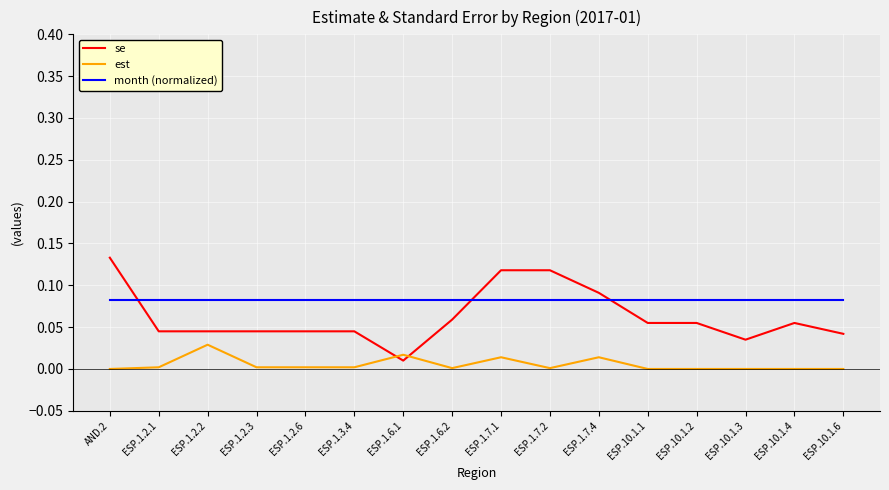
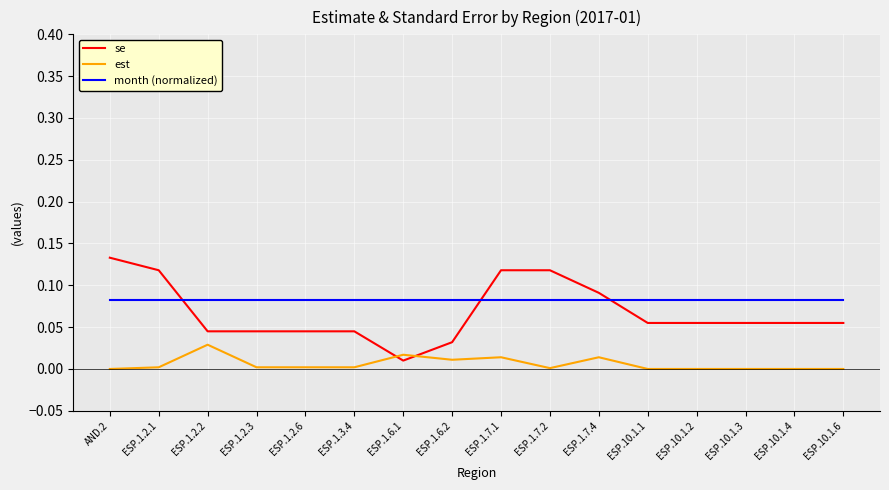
se, ESP.1.2.1: 0.05 -> 0.12
se, ESP.1.6.2: 0.06 -> 0.03
est, ESP.1.6.2: 0.00 -> 0.01
se, ESP.10.1.3: 0.04 -> 0.06
se, ESP.10.1.6: 0.04 -> 0.06
